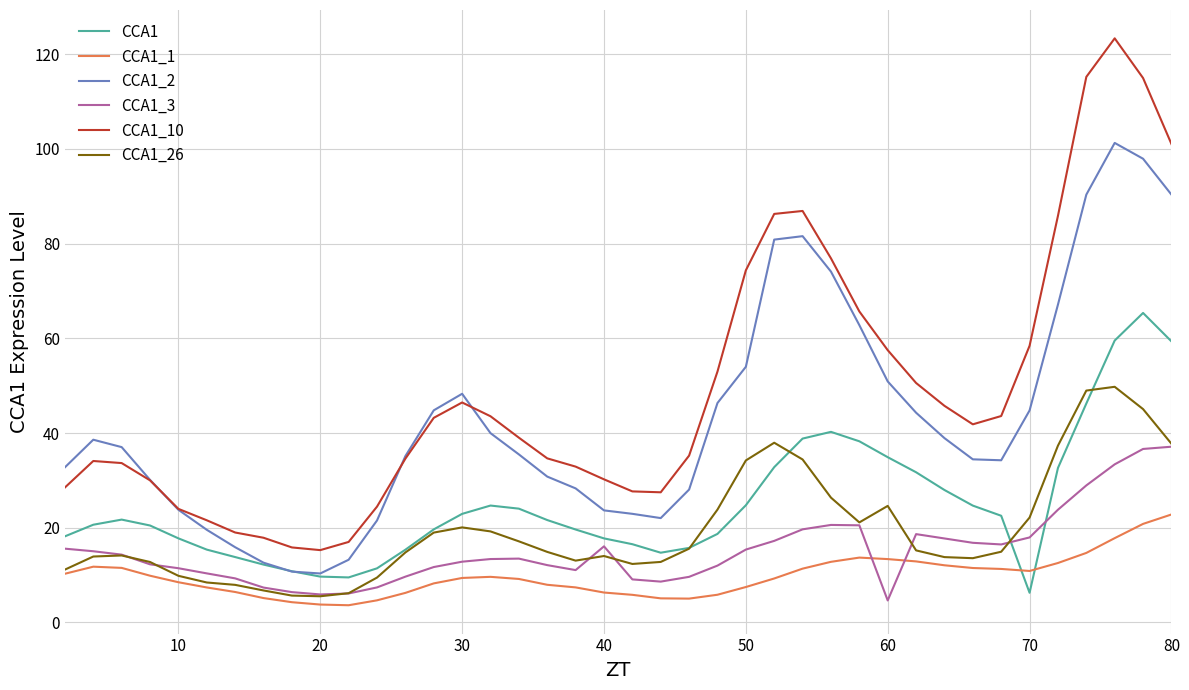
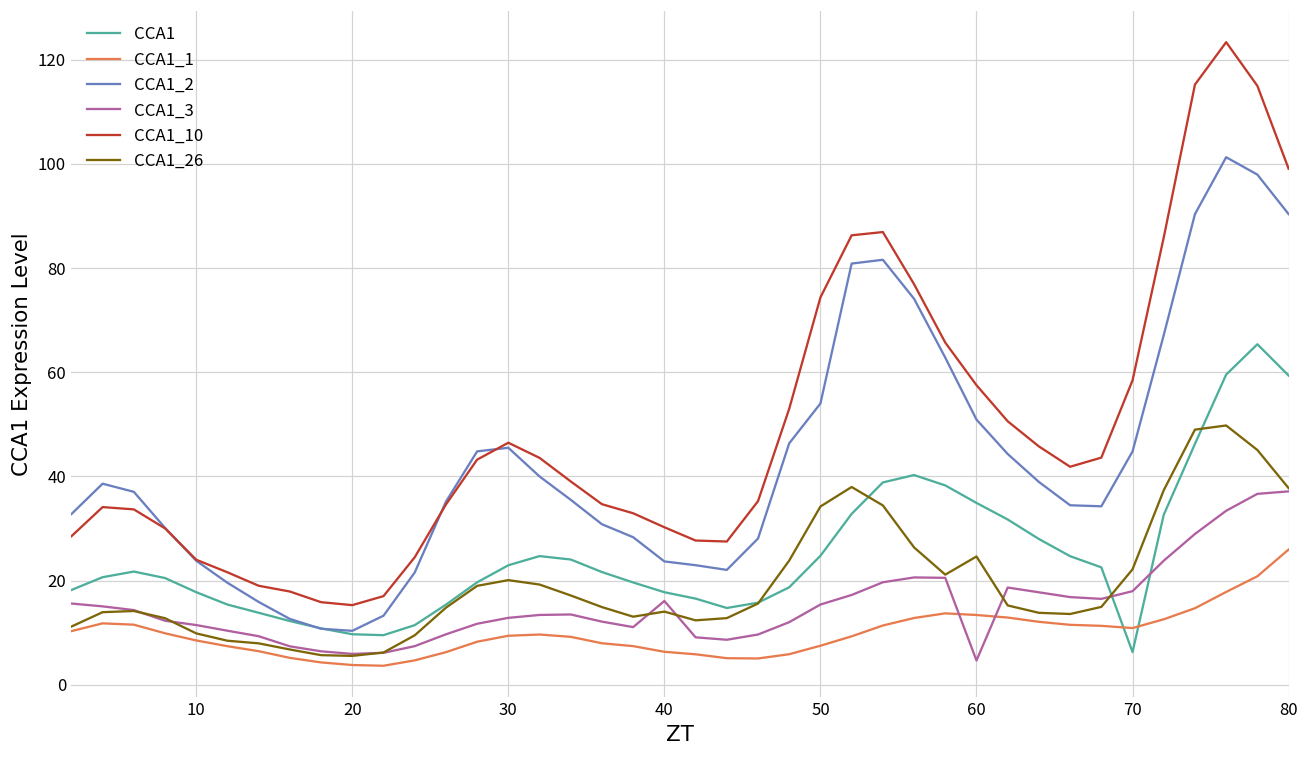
CCA1_2, 30: 48 -> 45
CCA1_1, 80: 23 -> 26
CCA1_10, 80: 101 -> 99
